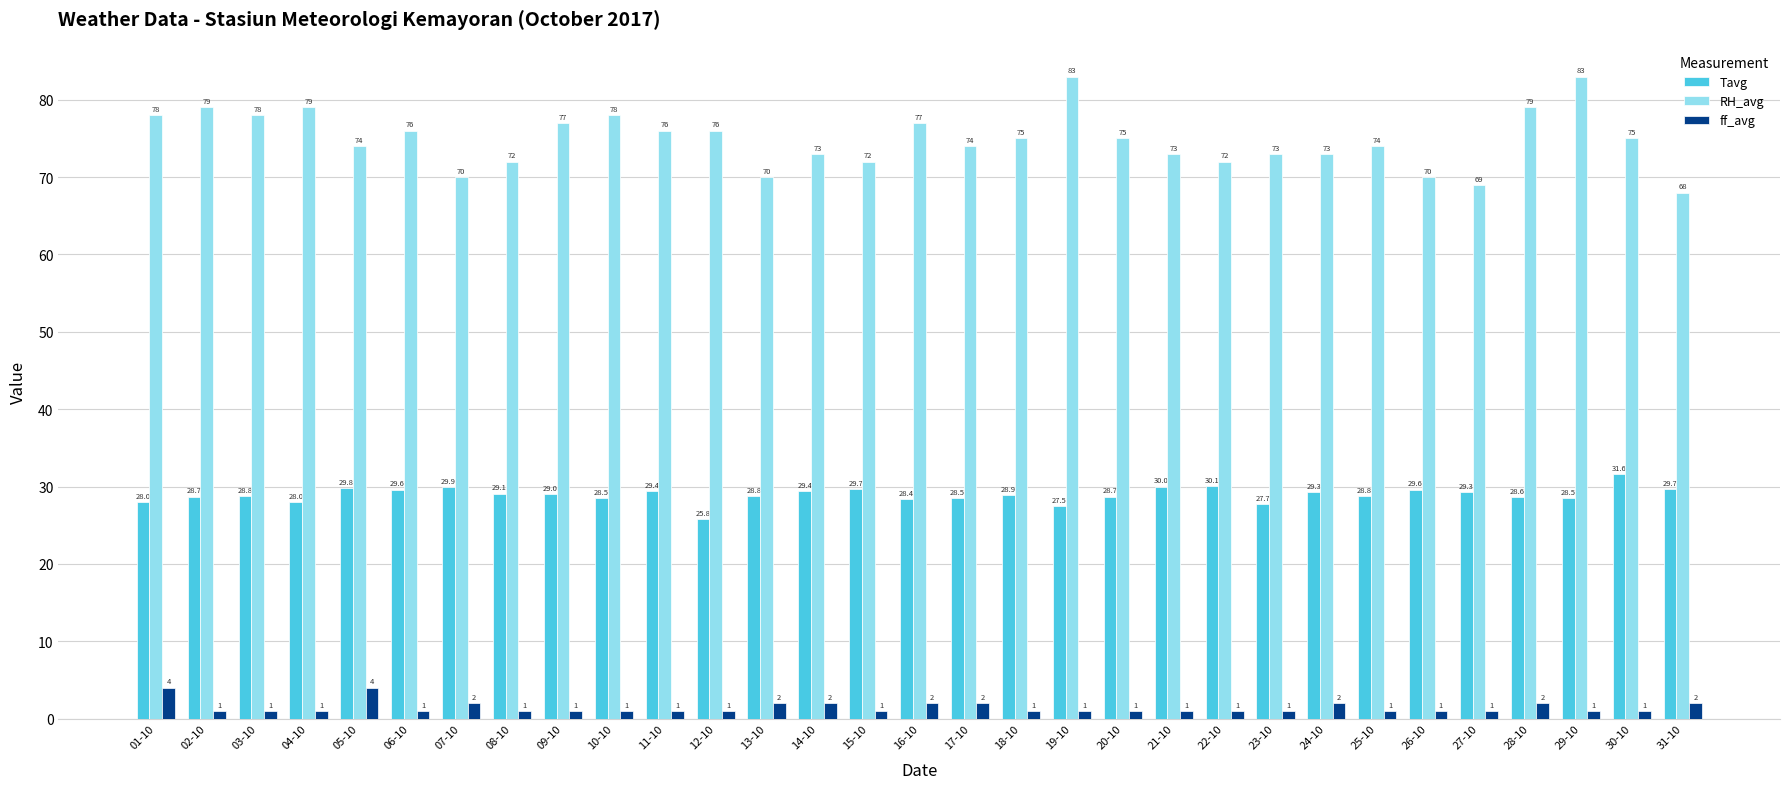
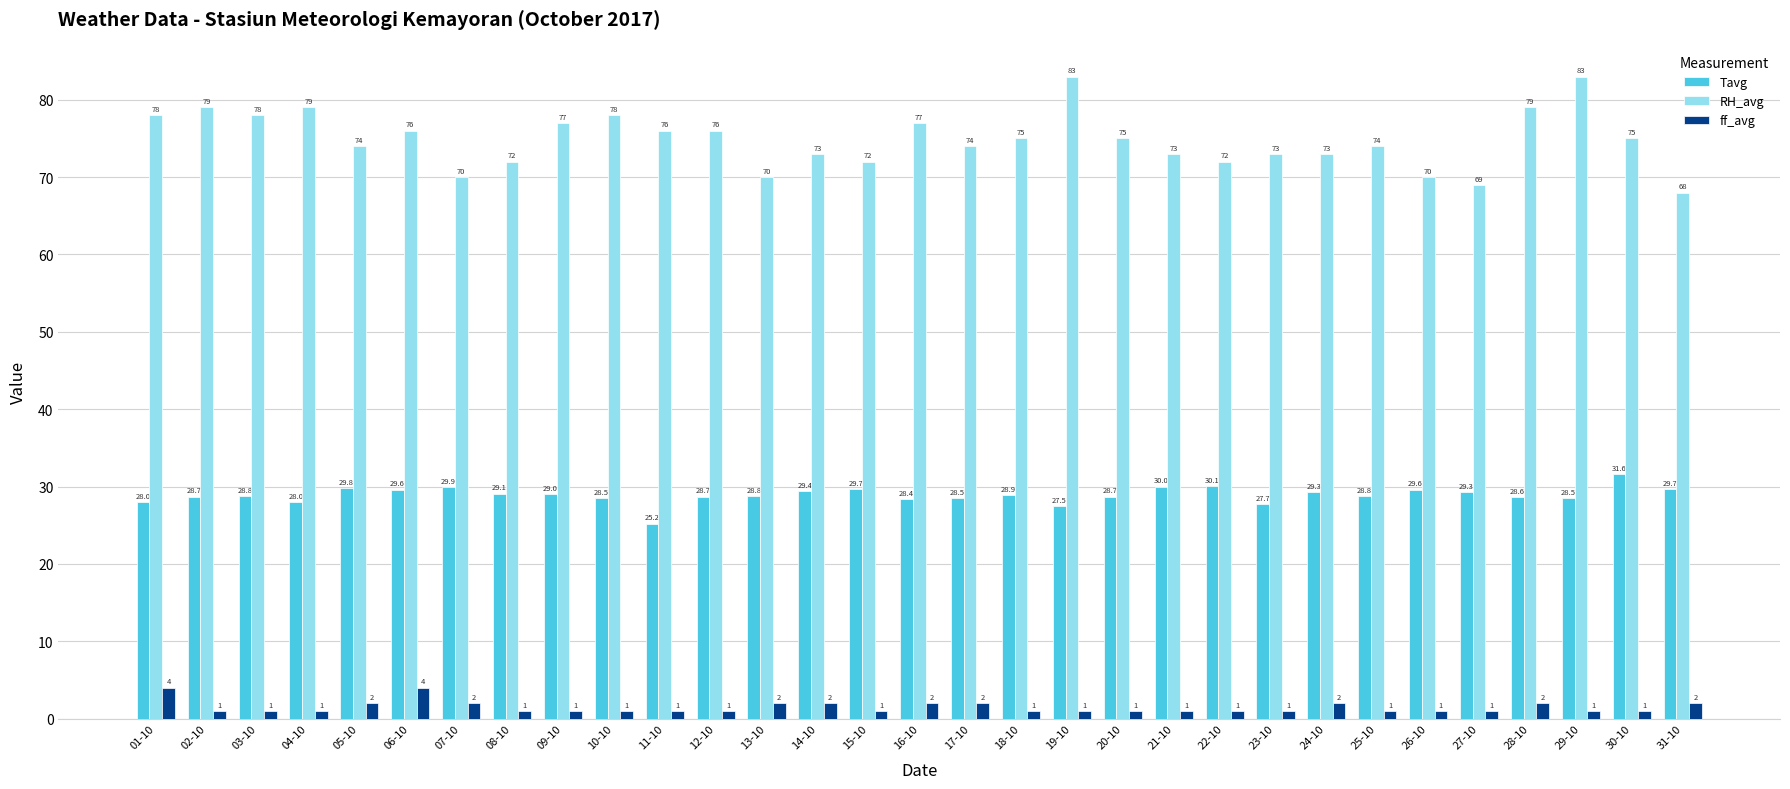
ff_avg, 05-10: 4 -> 2
ff_avg, 06-10: 1 -> 4
Tavg, 11-10: 29.4 -> 25.2
Tavg, 12-10: 25.8 -> 28.7
